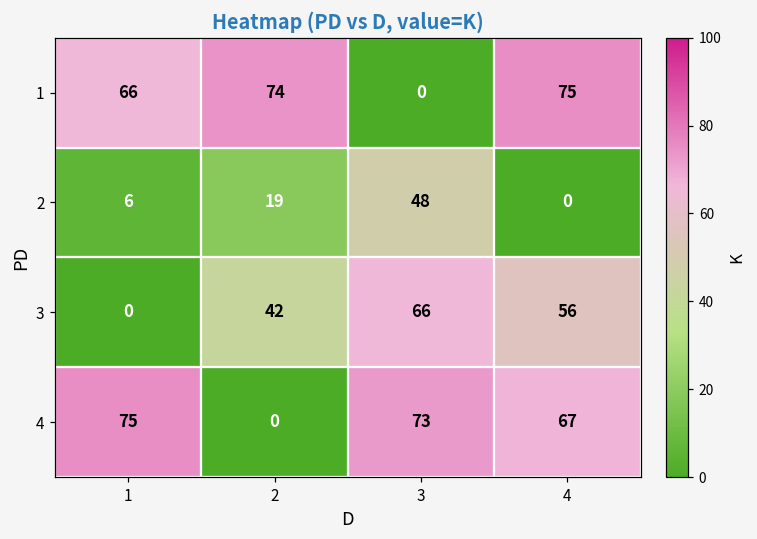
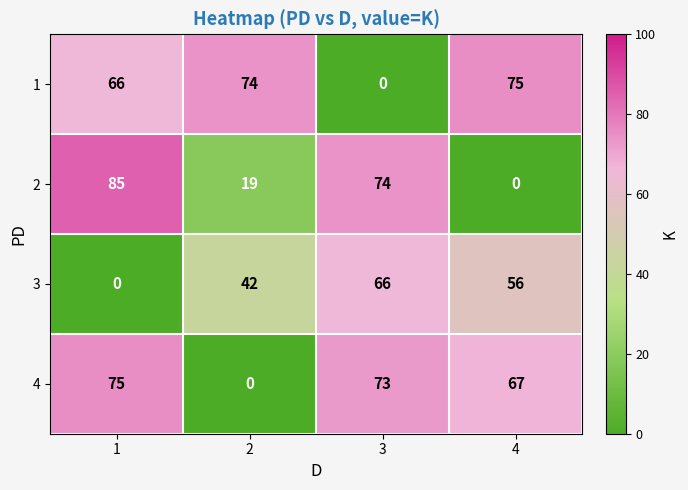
2, 1: 6 -> 85
2, 3: 48 -> 74
